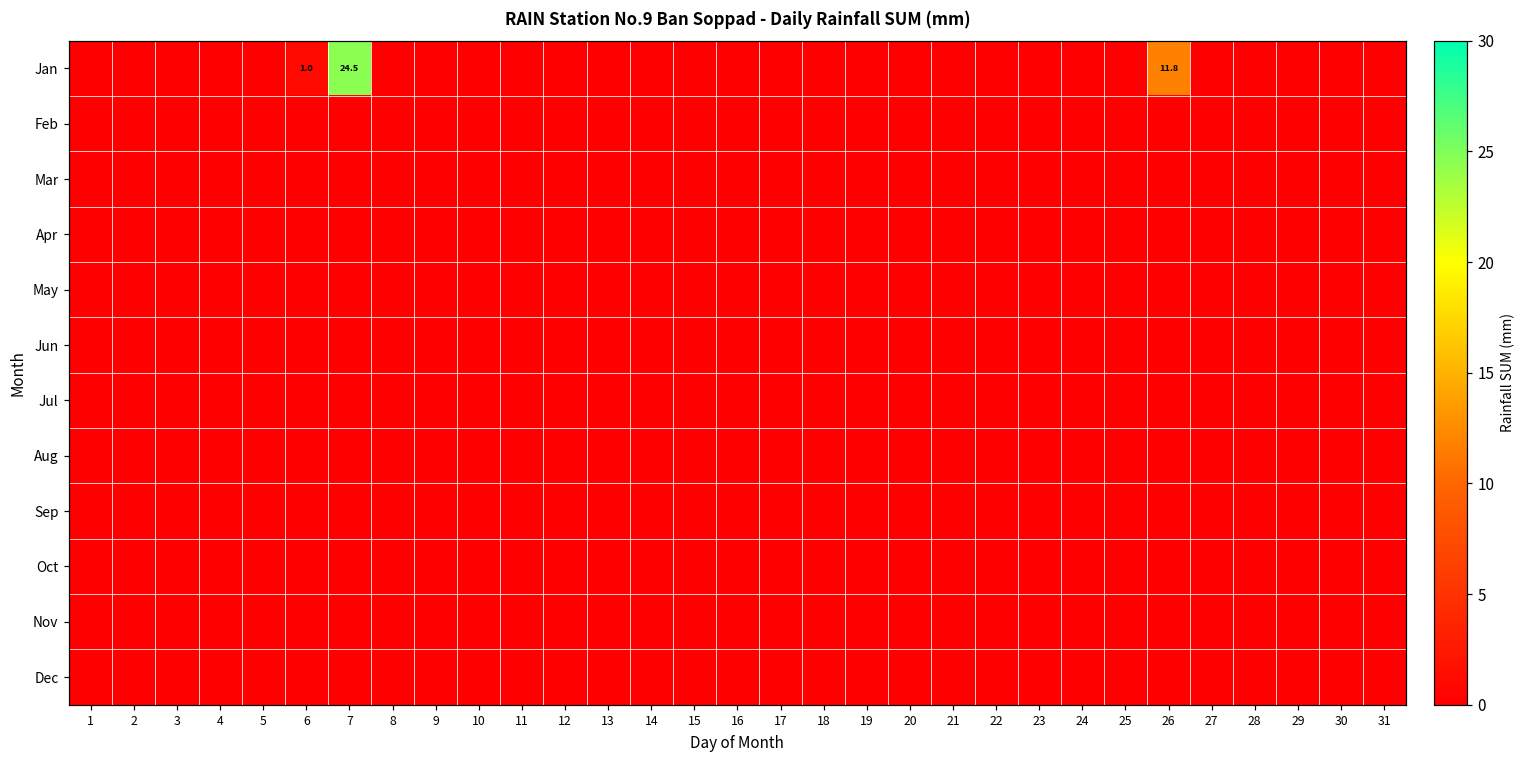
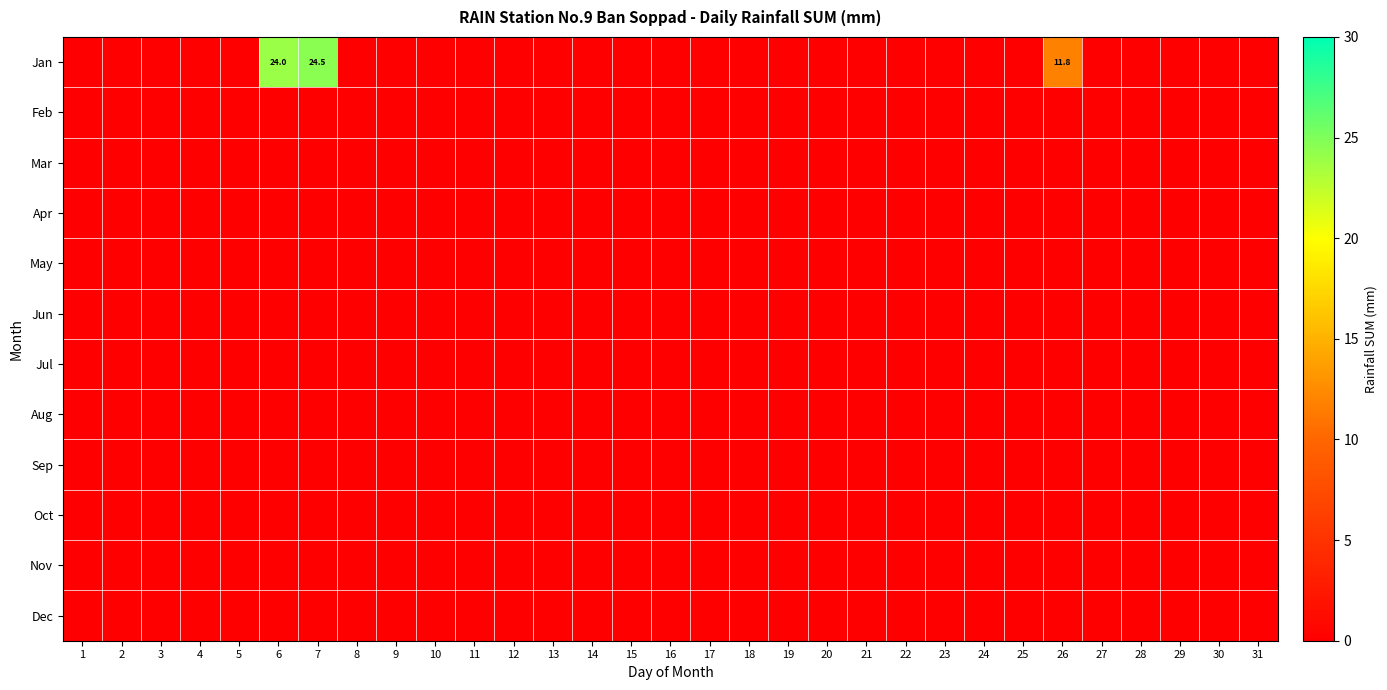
Jan, 6: 1.0 -> 24.0
